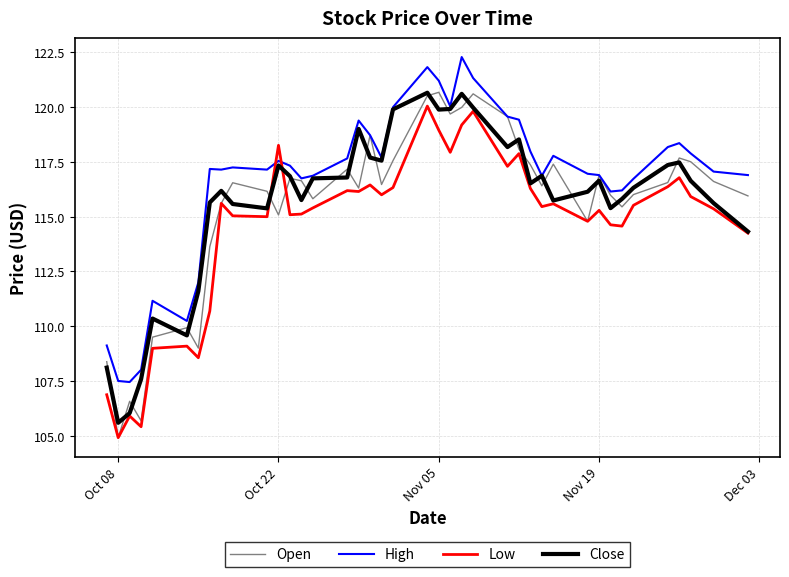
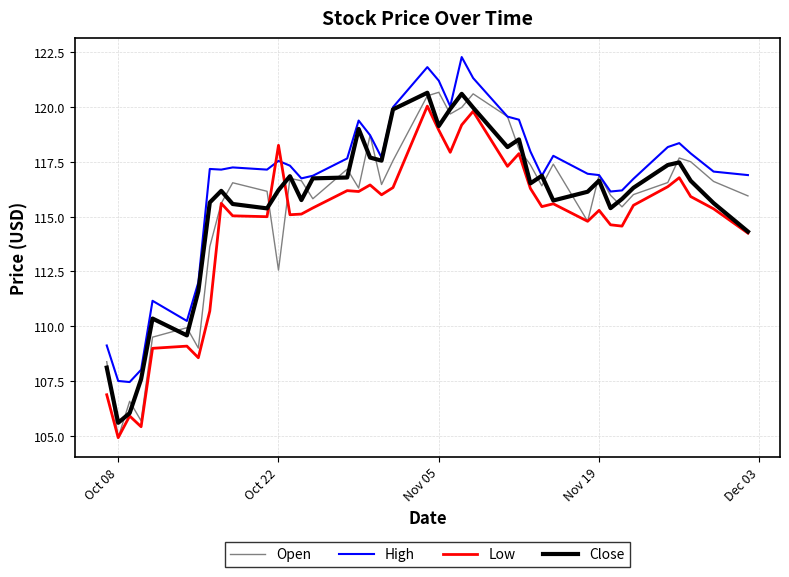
Open, Oct 22: 115.1 -> 112.6
Close, Oct 22: 117.3 -> 116.2
Close, Nov 05: 119.9 -> 119.1
